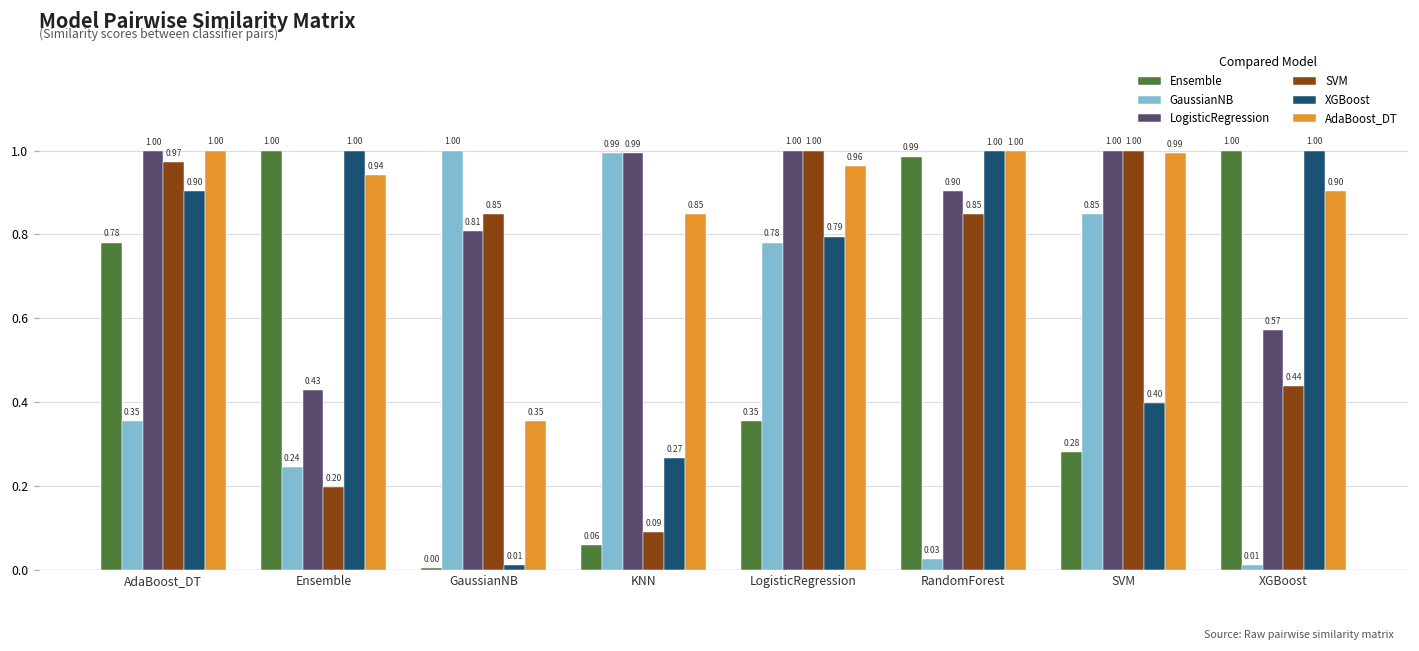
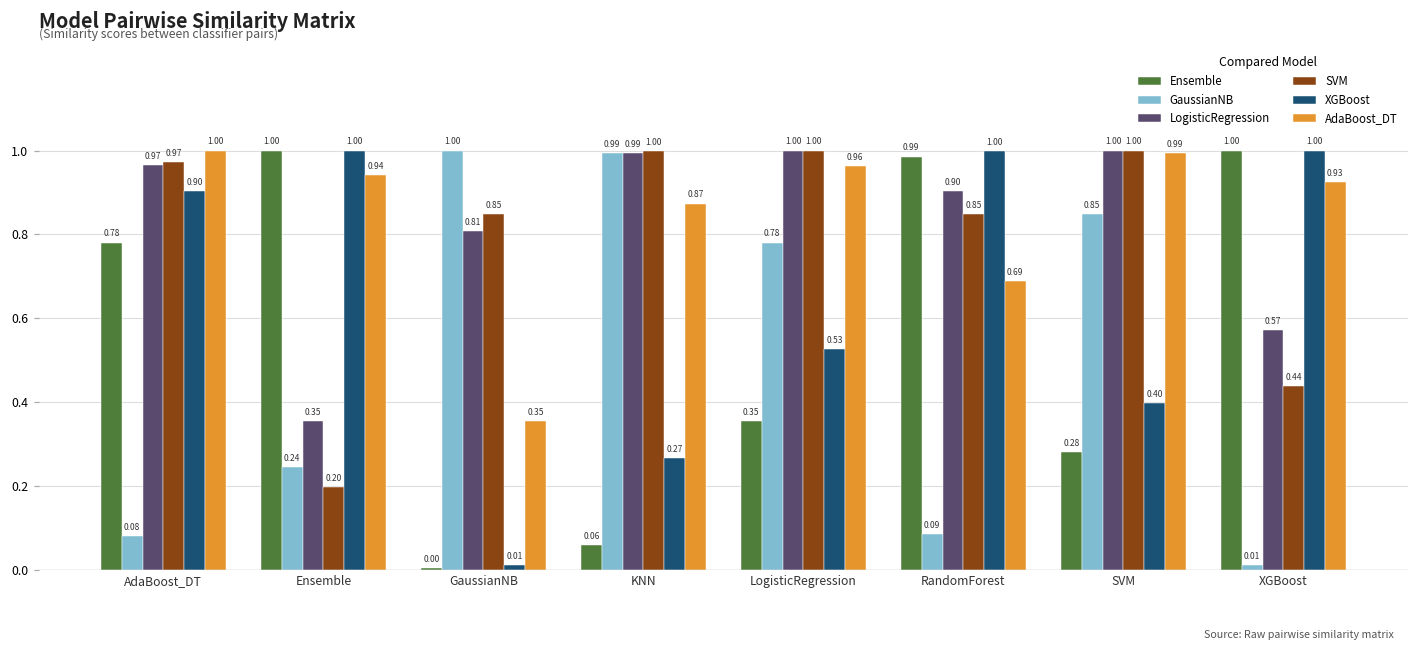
GaussianNB, AdaBoost_DT: 0.35 -> 0.08
LogisticRegression, AdaBoost_DT: 1.00 -> 0.97
LogisticRegression, Ensemble: 0.43 -> 0.35
SVM, KNN: 0.09 -> 1.00
AdaBoost_DT, KNN: 0.85 -> 0.87
XGBoost, LogisticRegression: 0.79 -> 0.53
GaussianNB, RandomForest: 0.03 -> 0.09
AdaBoost_DT, RandomForest: 1.00 -> 0.69
AdaBoost_DT, XGBoost: 0.90 -> 0.93
